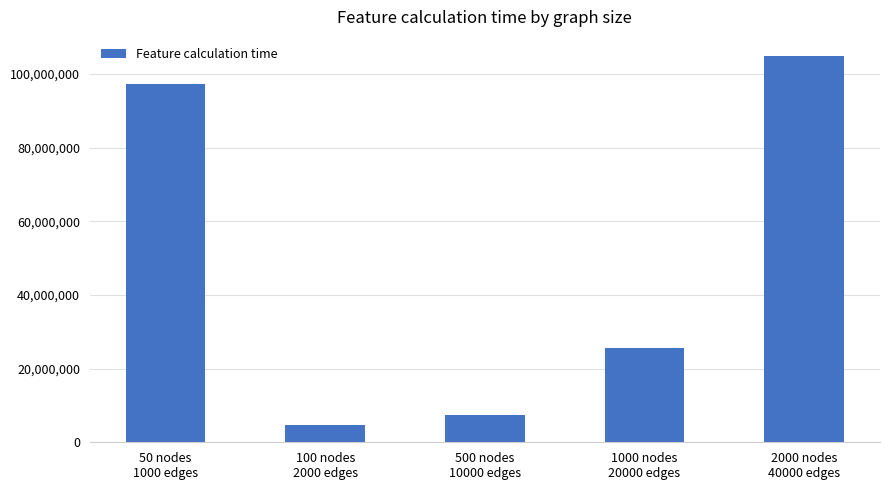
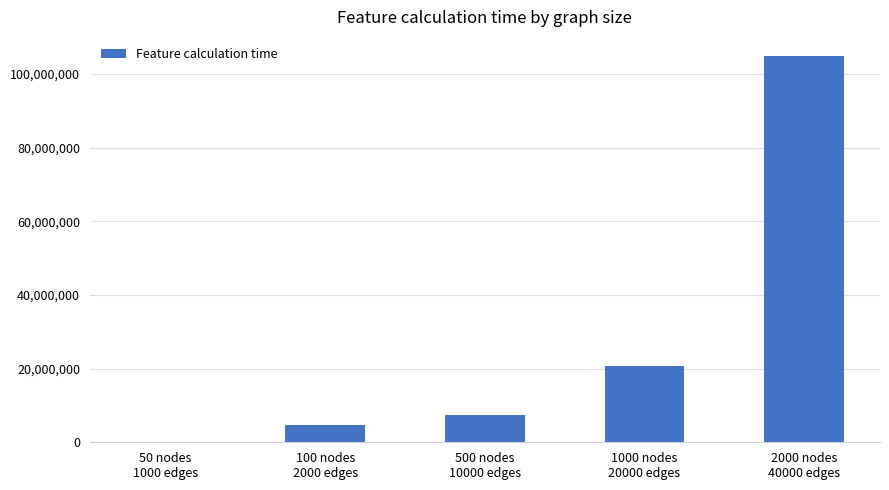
50 nodes 1000 edges: 97,000,000 -> 0
1000 nodes 20000 edges: 26,000,000 -> 21,000,000
